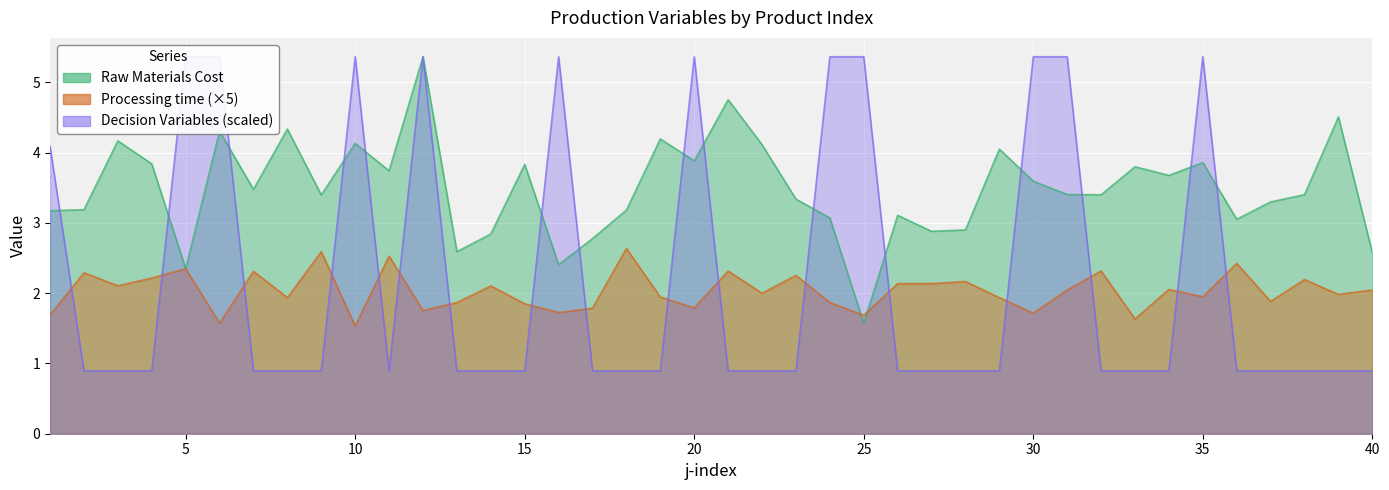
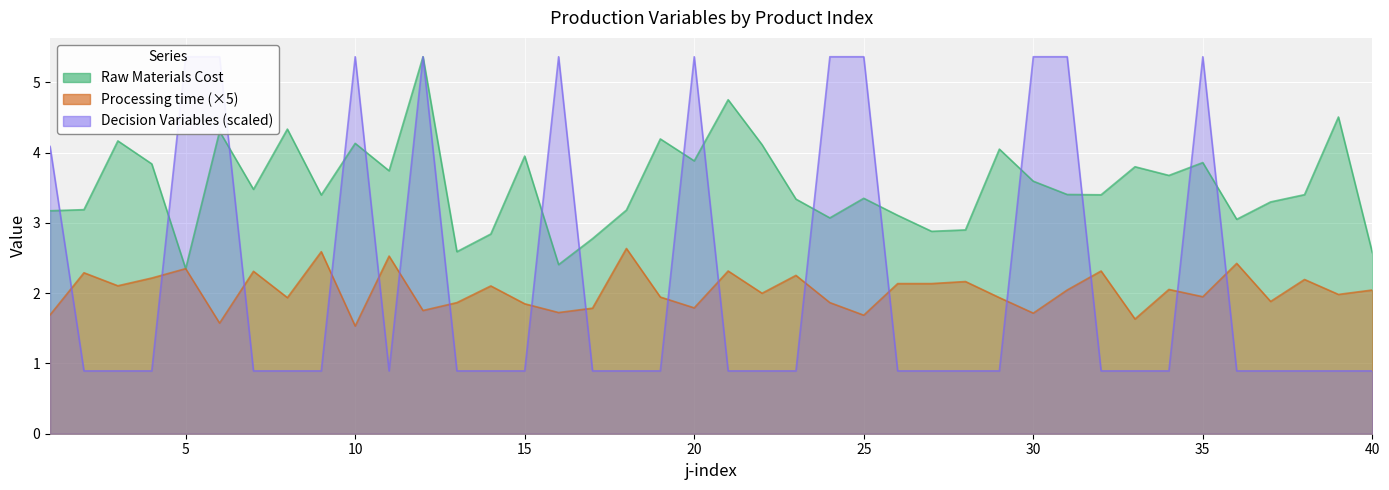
Raw Materials Cost, 15: 3.8 -> 4.0
Raw Materials Cost, 25: 1.6 -> 3.4
